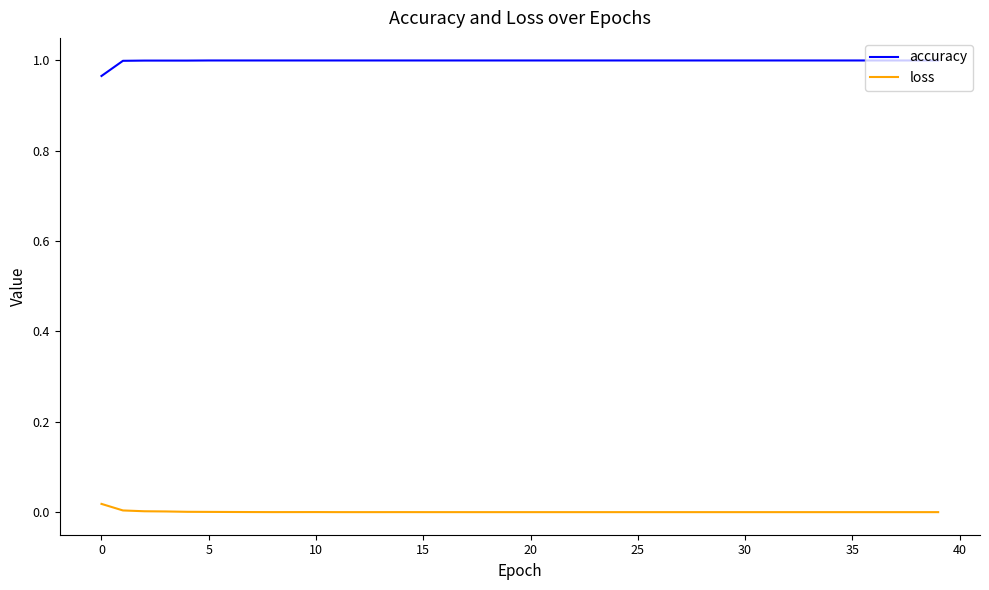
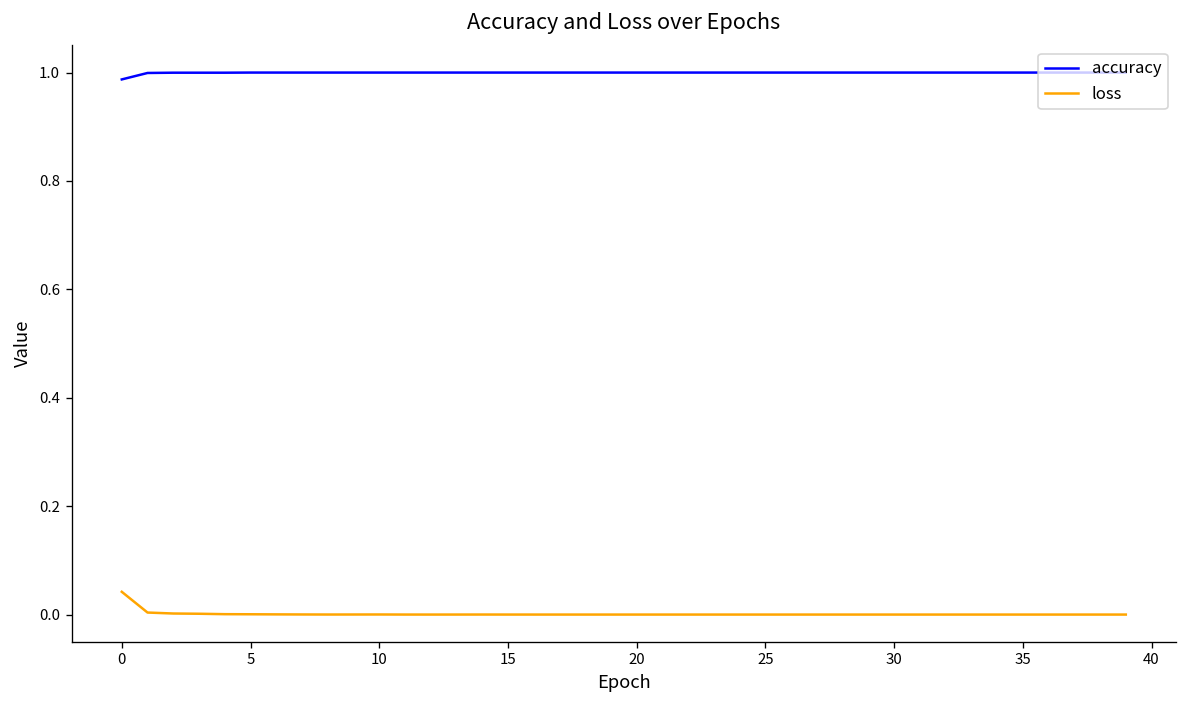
accuracy, 0: 0.97 -> 0.99
loss, 0: 0.02 -> 0.04
